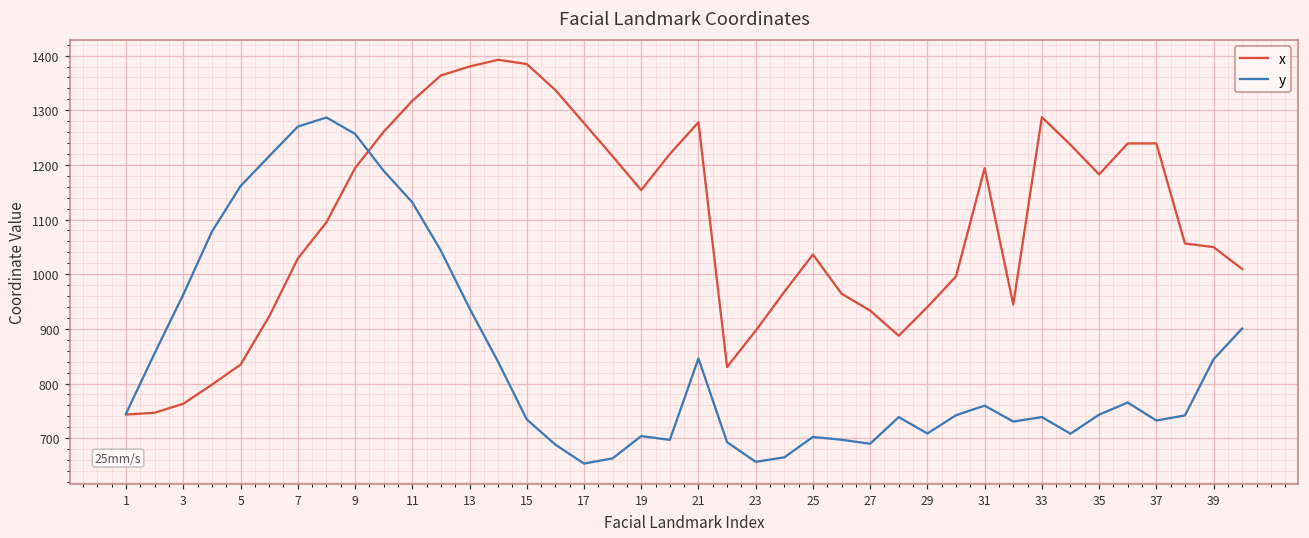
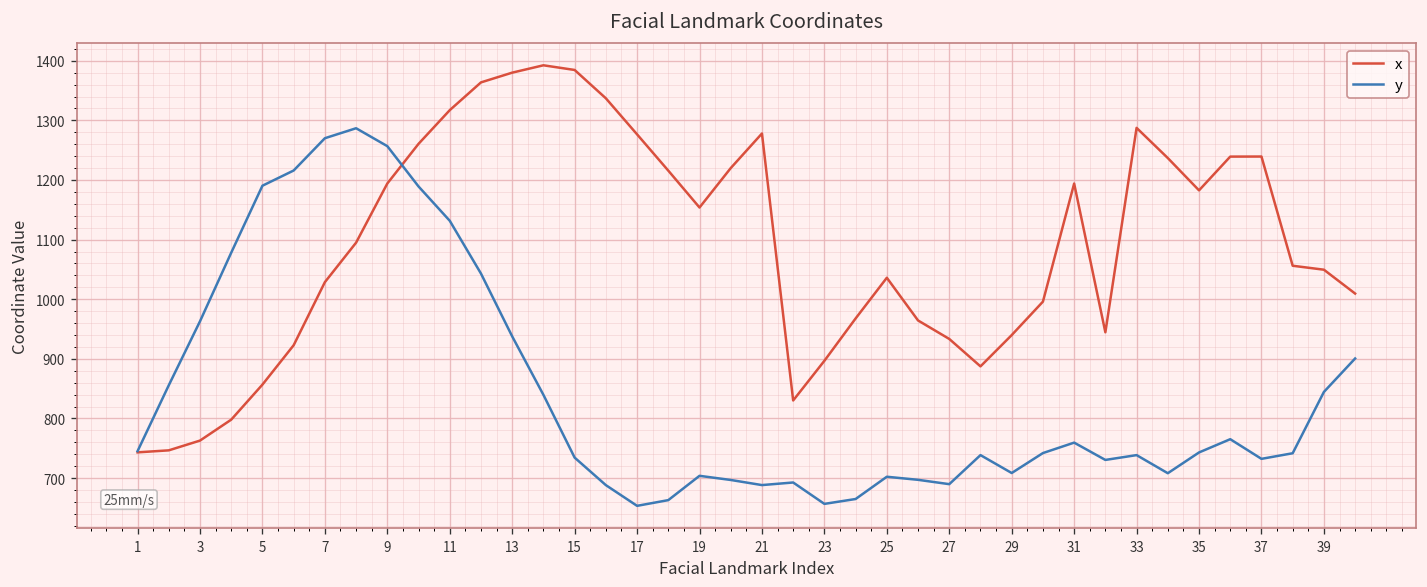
x, 5: 830 -> 860
y, 5: 1160 -> 1190
y, 21: 850 -> 690
